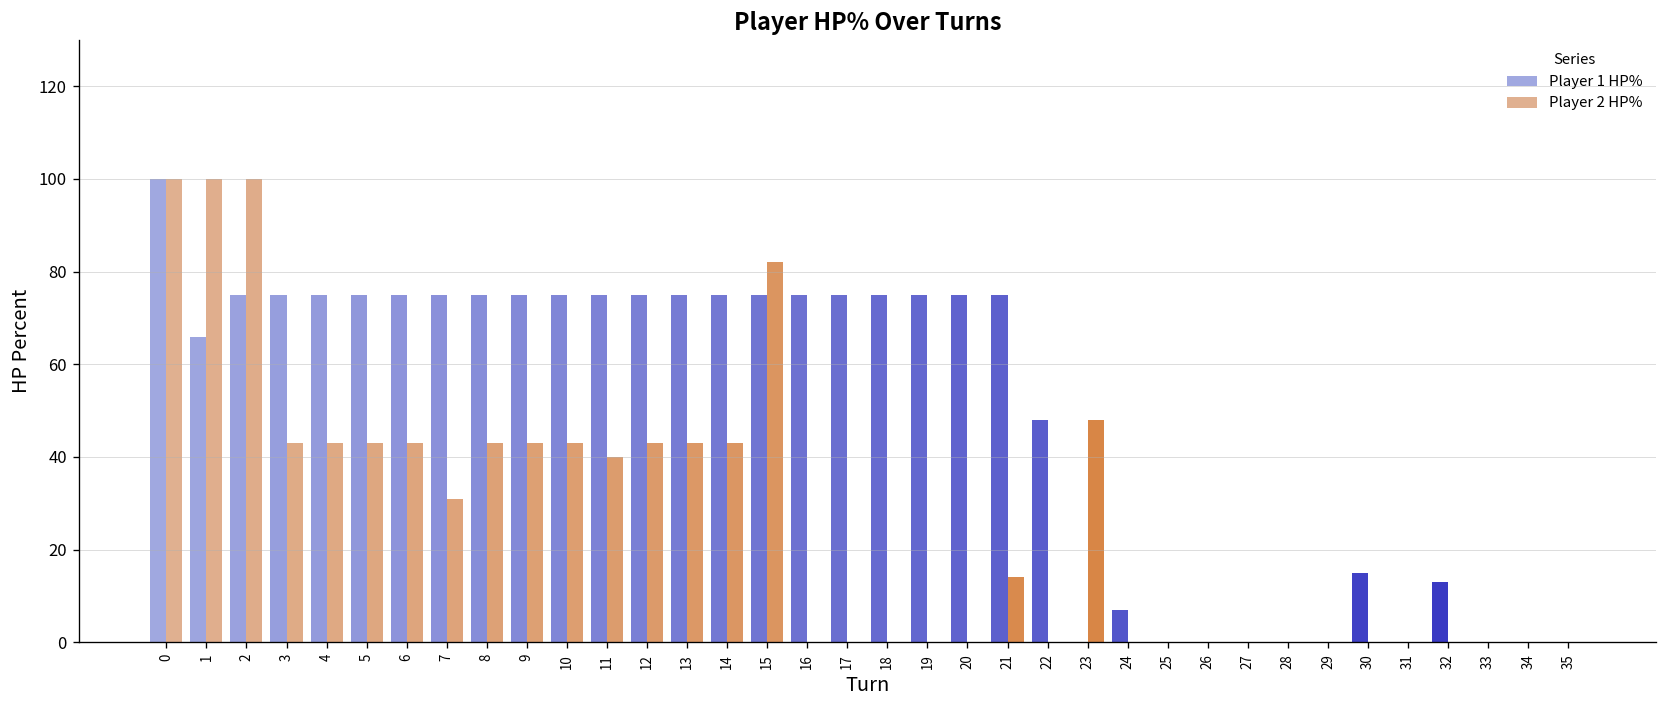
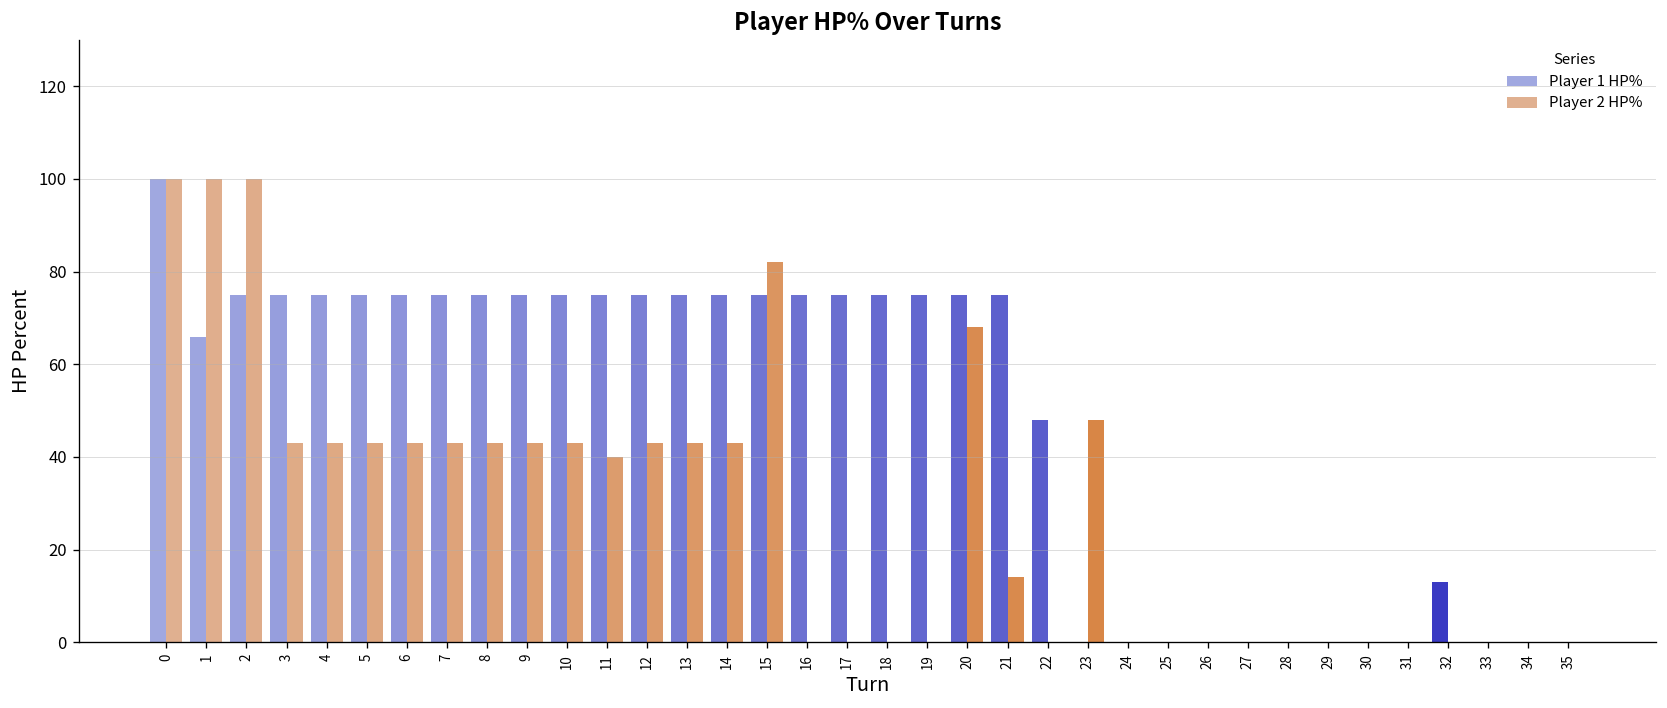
Player 2 HP%, 7: 31 -> 43
Player 2 HP%, 20: 0 -> 68
Player 1 HP%, 24: 7 -> 0
Player 1 HP%, 30: 15 -> 0
